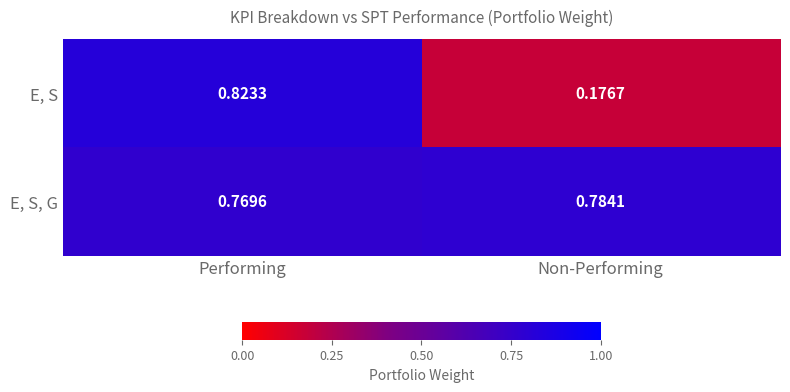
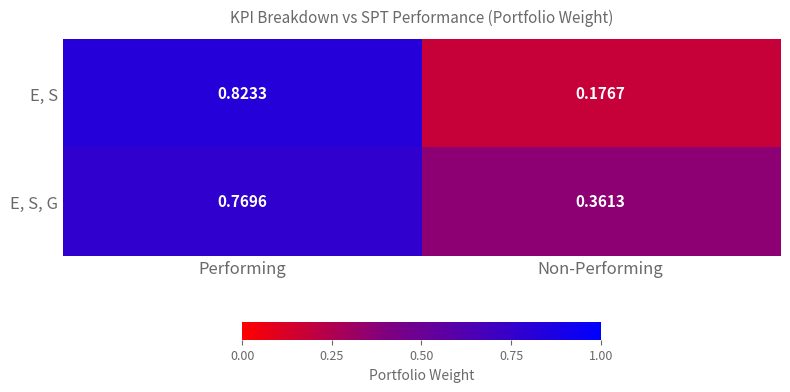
E, S, G, Non-Performing: 0.7841 -> 0.3613
